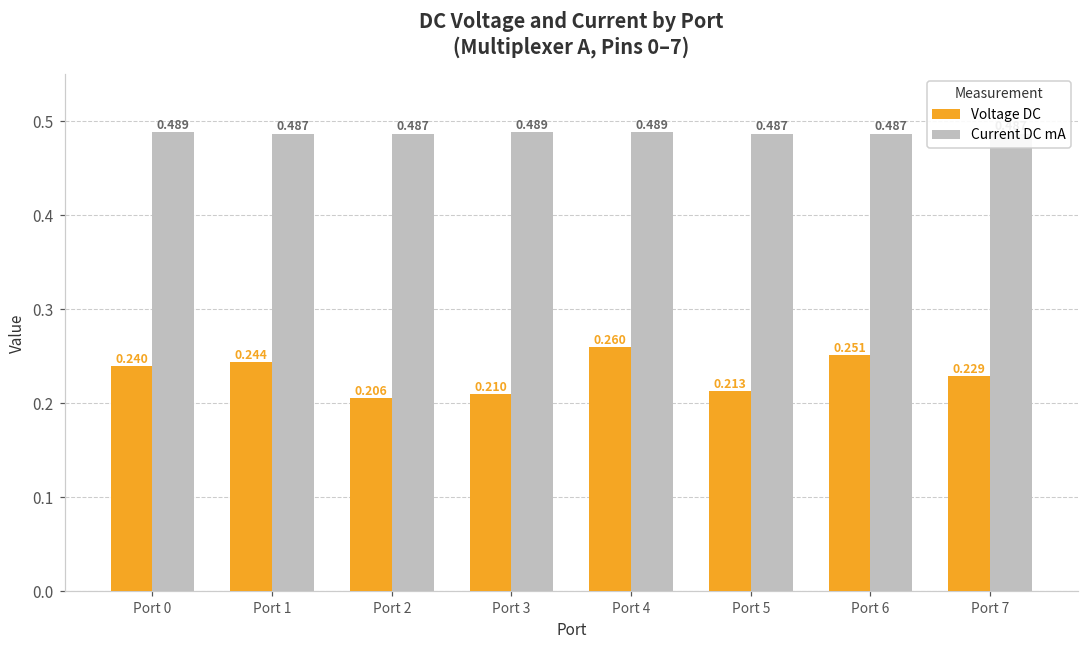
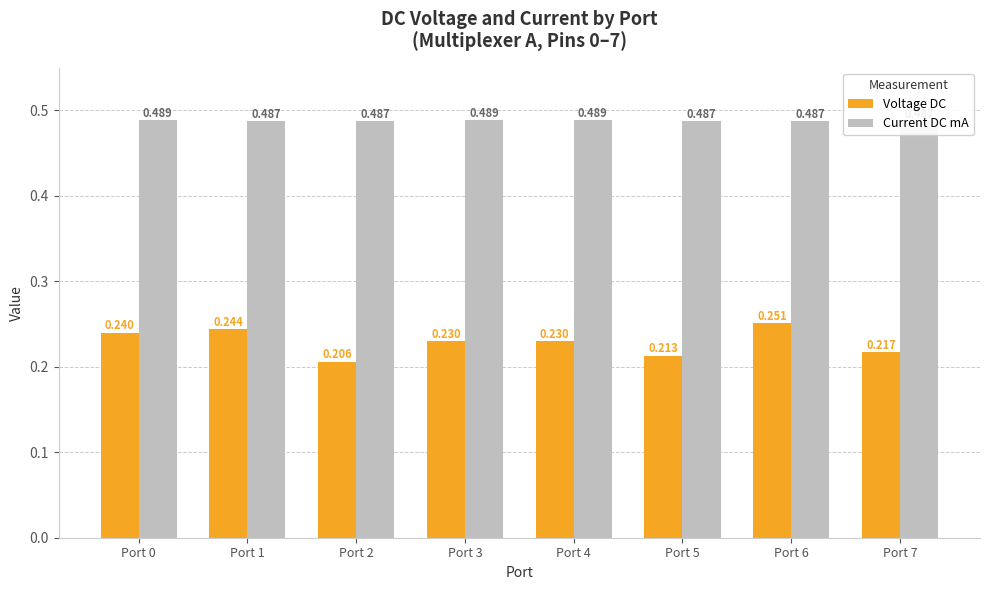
Voltage DC, Port 3: 0.210 -> 0.230
Voltage DC, Port 4: 0.260 -> 0.230
Voltage DC, Port 7: 0.229 -> 0.217
